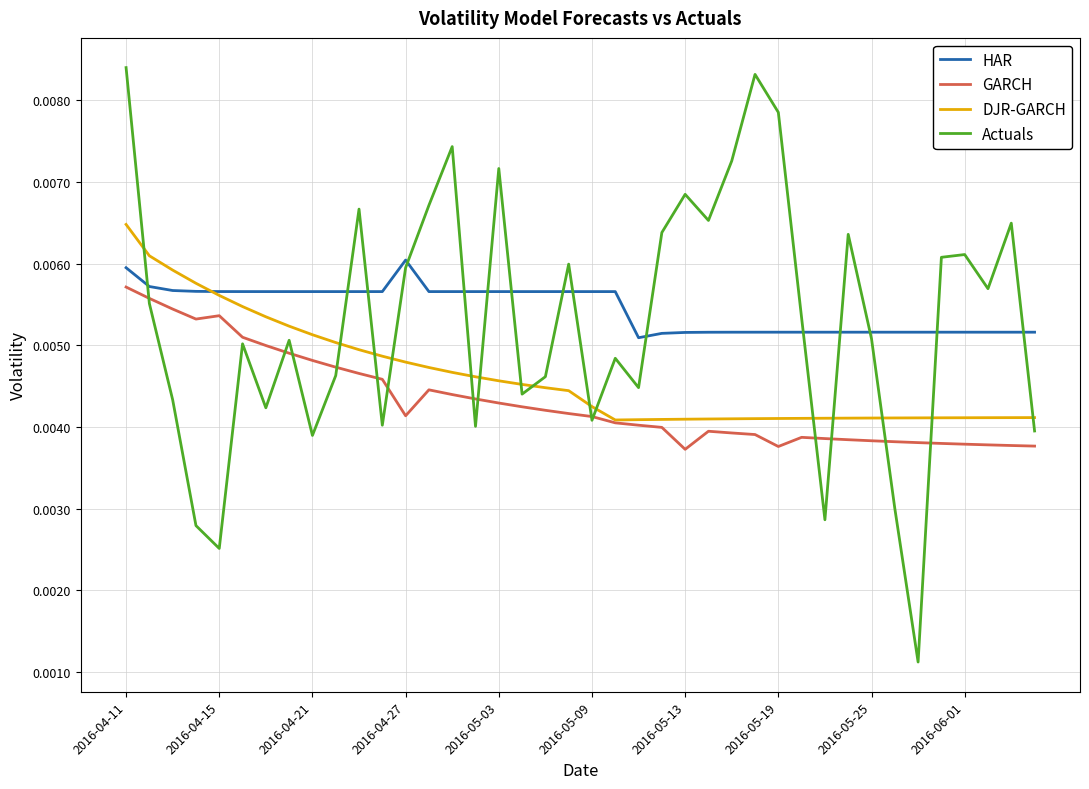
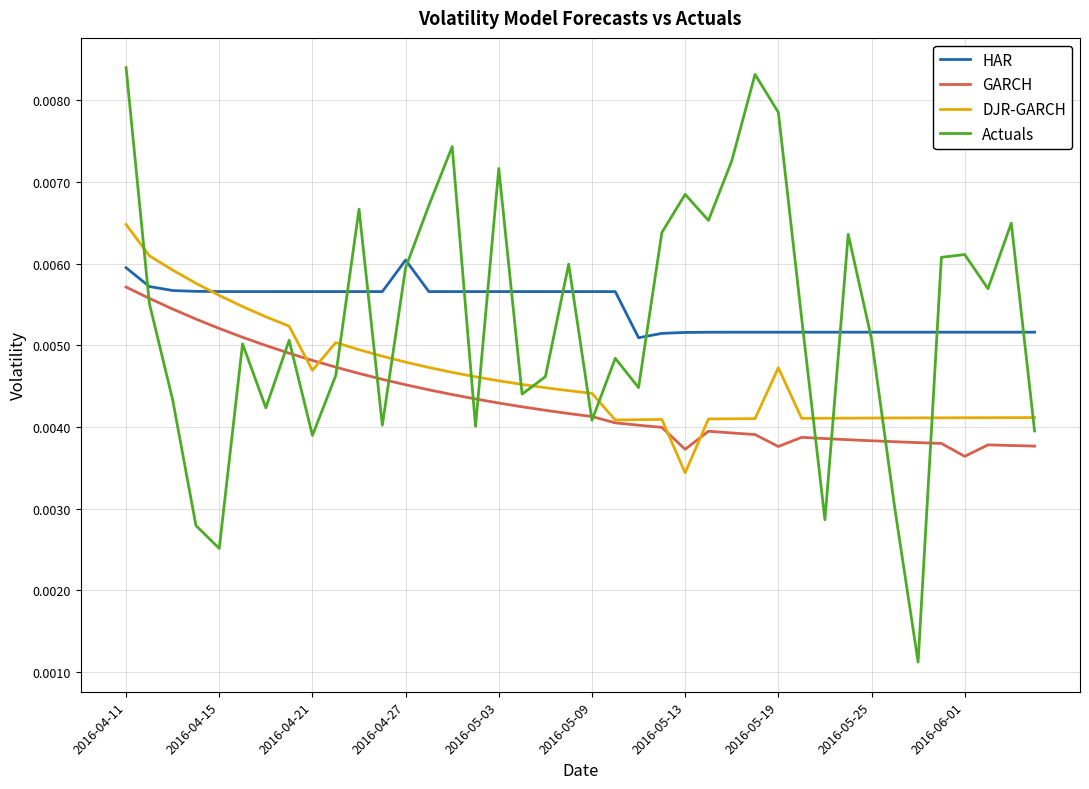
GARCH, 2016-04-15: 0.0054 -> 0.0052
DJR-GARCH, 2016-04-21: 0.0051 -> 0.0047
GARCH, 2016-04-27: 0.0041 -> 0.0045
DJR-GARCH, 2016-05-09: 0.0043 -> 0.0044
DJR-GARCH, 2016-05-13: 0.0041 -> 0.0034
DJR-GARCH, 2016-05-19: 0.0041 -> 0.0047
GARCH, 2016-06-01: 0.0038 -> 0.0036
